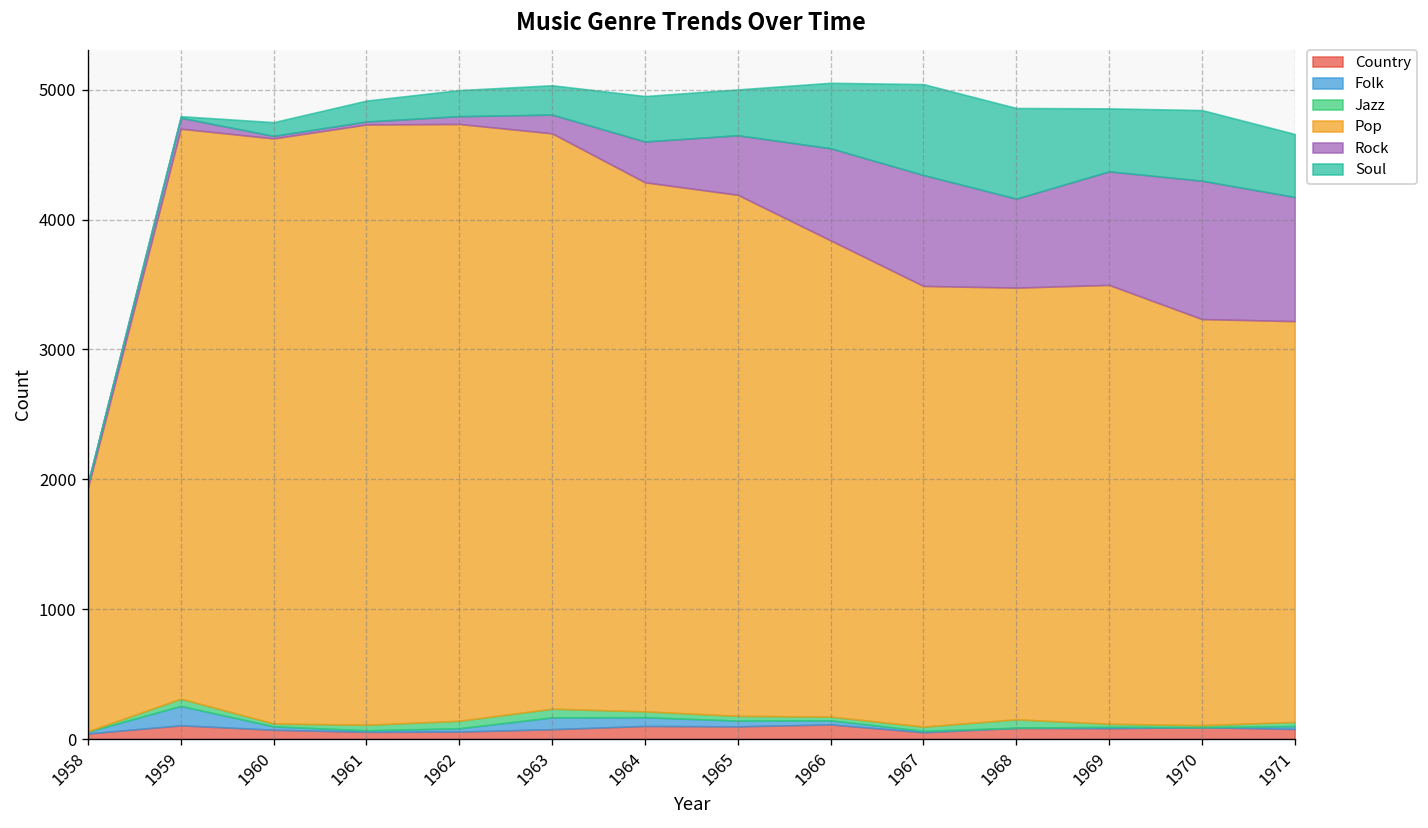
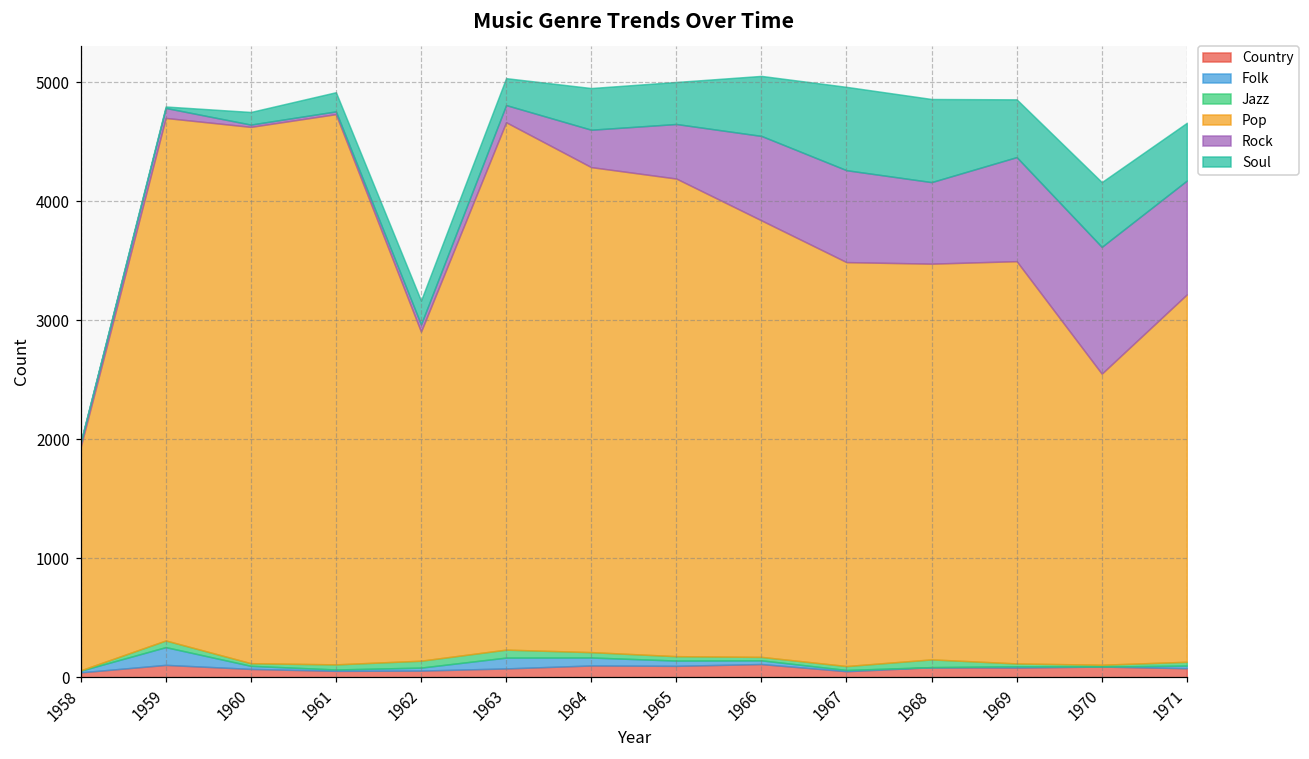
Pop, 1962: 4600 -> 2760
Rock, 1967: 850 -> 770
Pop, 1970: 3130 -> 2450
